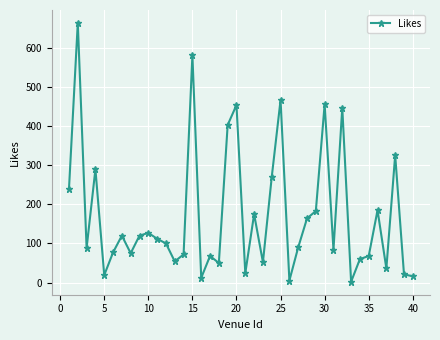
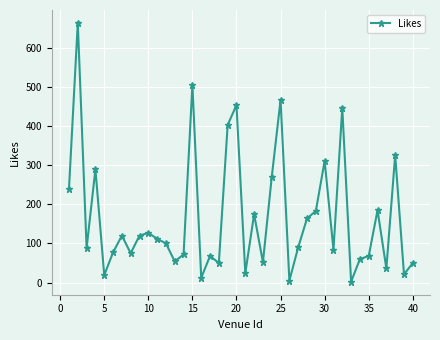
15: 580 -> 510
30: 460 -> 310
40: 20 -> 50
